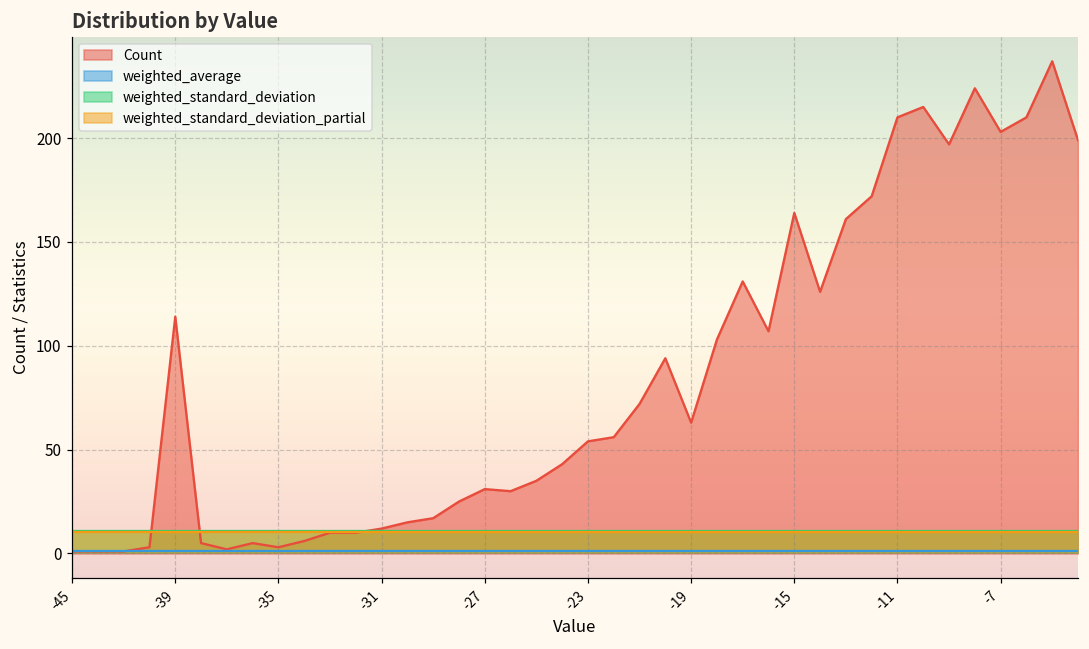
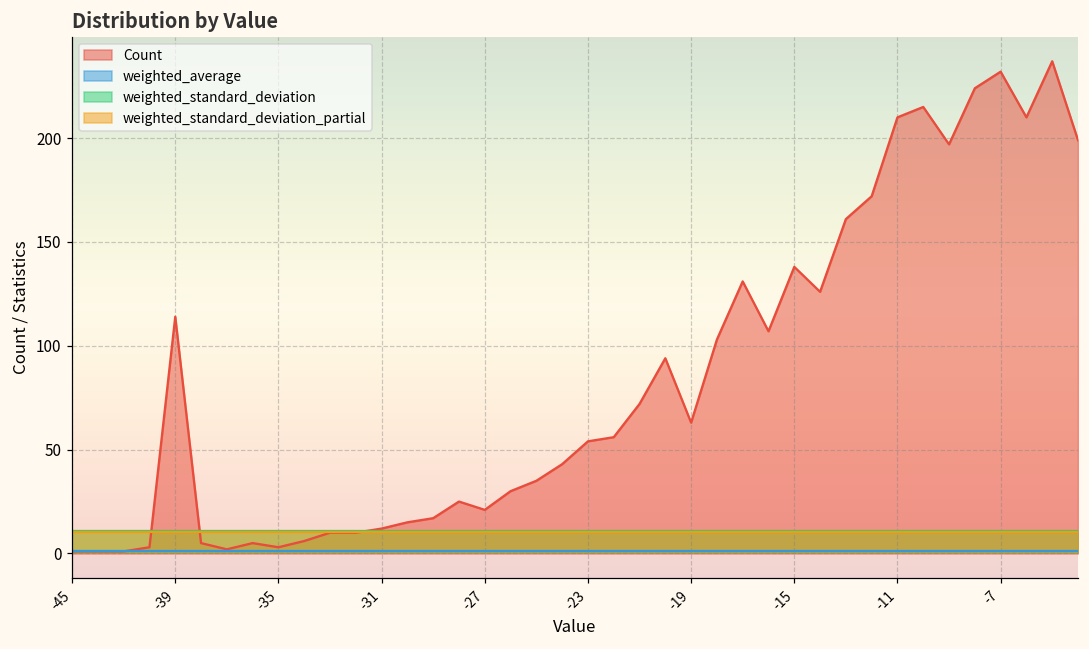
Count, -27: 31 -> 21
Count, -15: 164 -> 138
Count, -7: 203 -> 232
